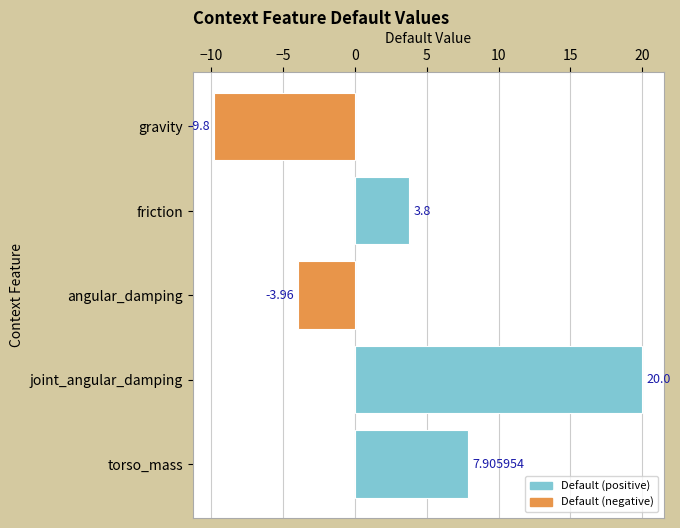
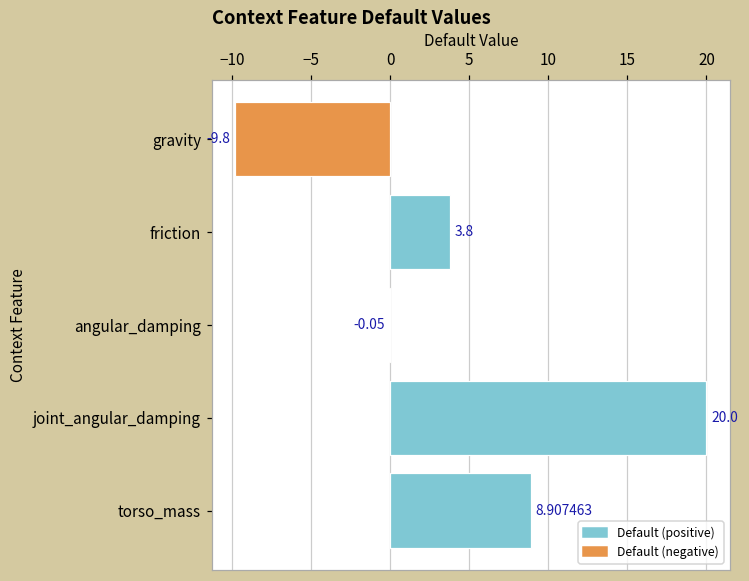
angular_damping: -3.96 -> -0.05
torso_mass: 7.905954 -> 8.907463
